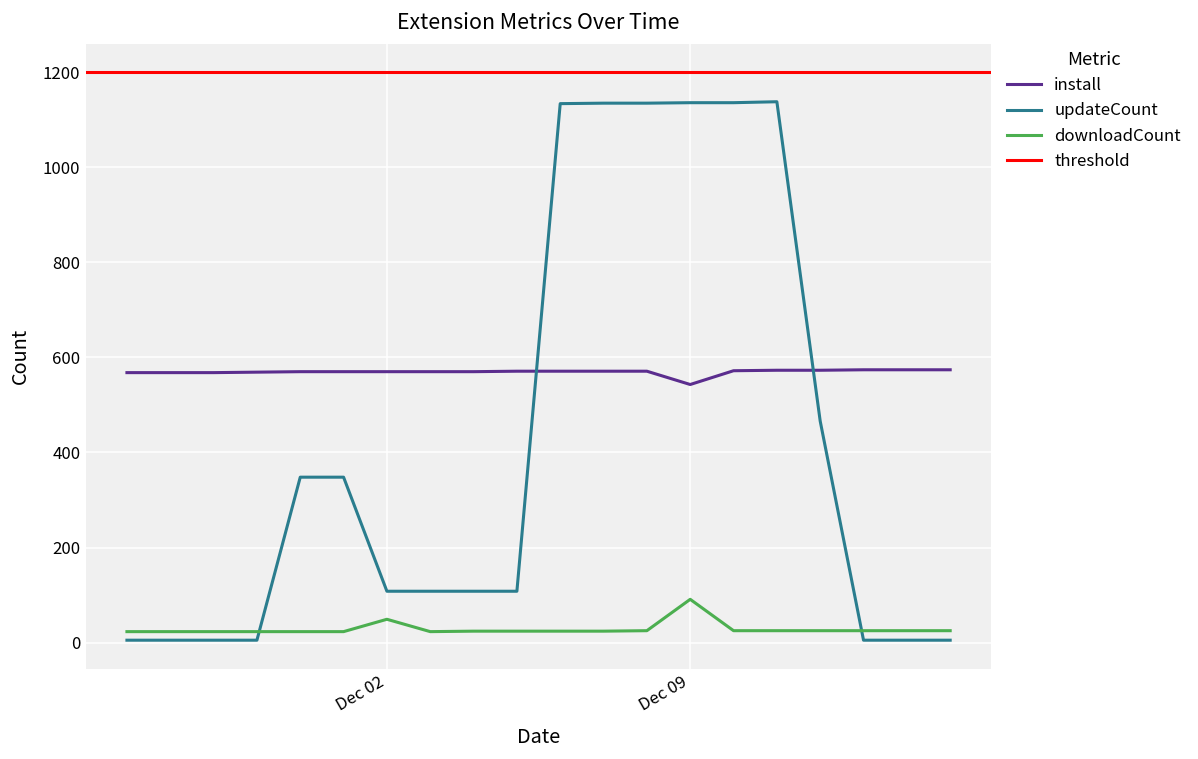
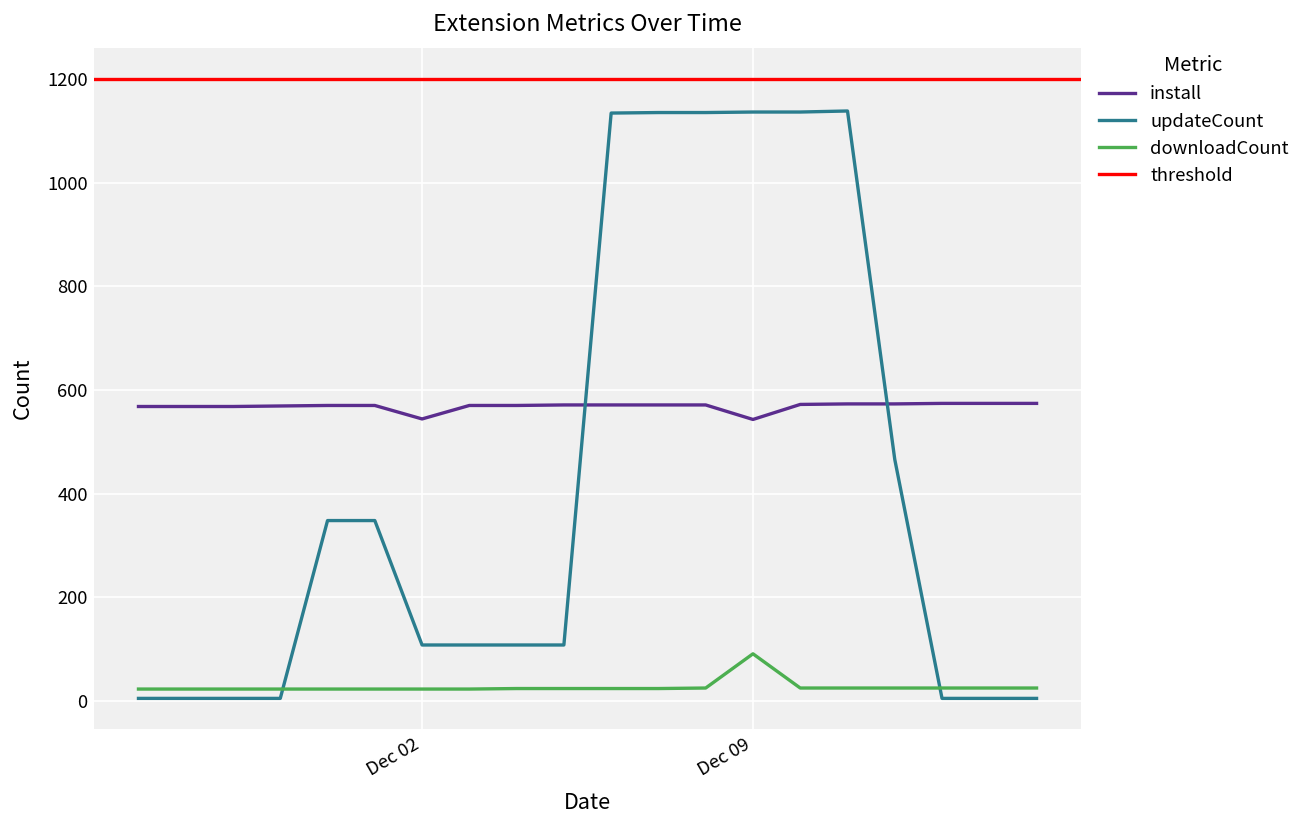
install, Dec 02: 570 -> 540
downloadCount, Dec 02: 50 -> 20
